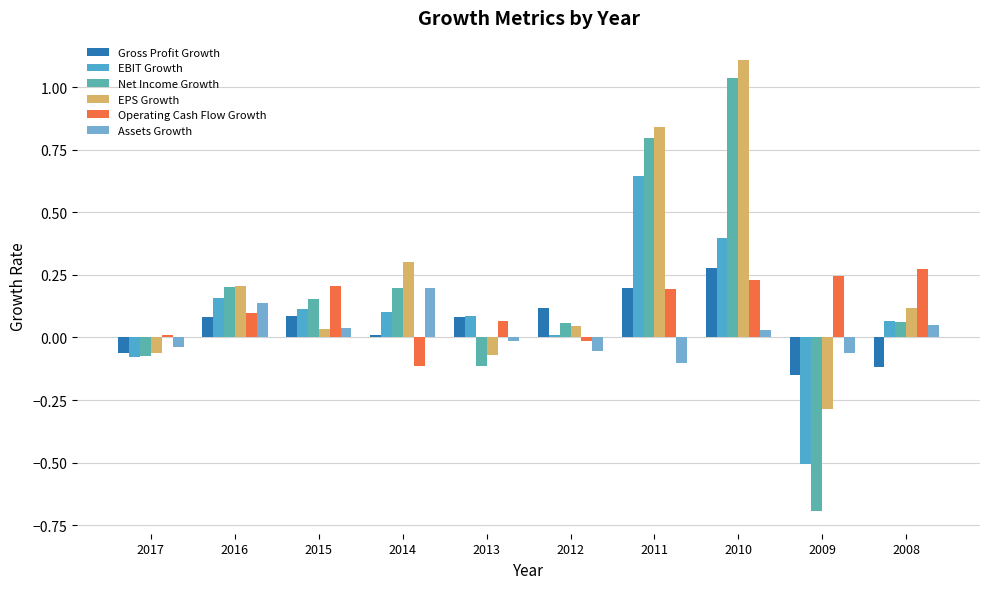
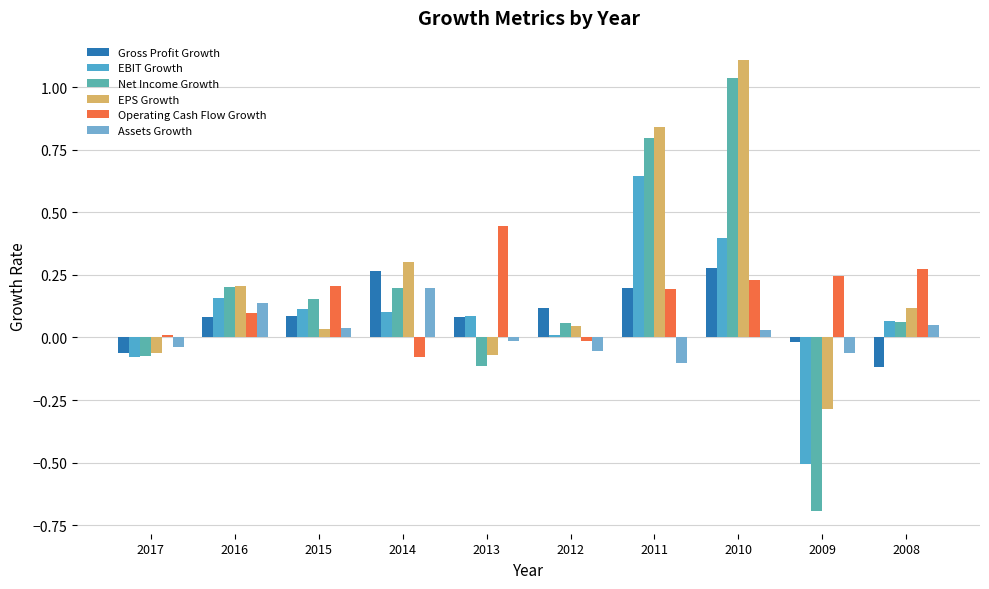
Gross Profit Growth, 2014: 0.01 -> 0.26
Operating Cash Flow Growth, 2014: -0.11 -> -0.08
Operating Cash Flow Growth, 2013: 0.07 -> 0.44
Gross Profit Growth, 2009: -0.15 -> -0.02
